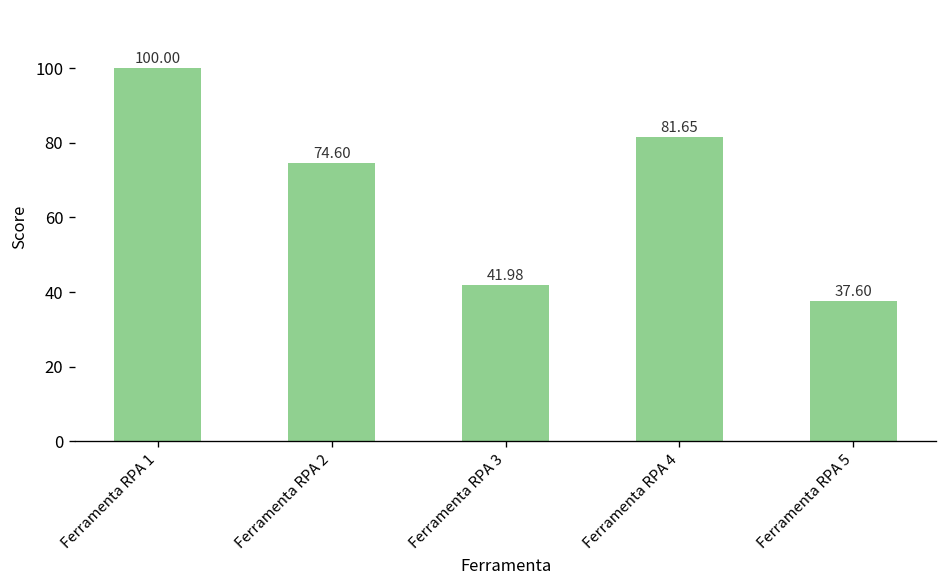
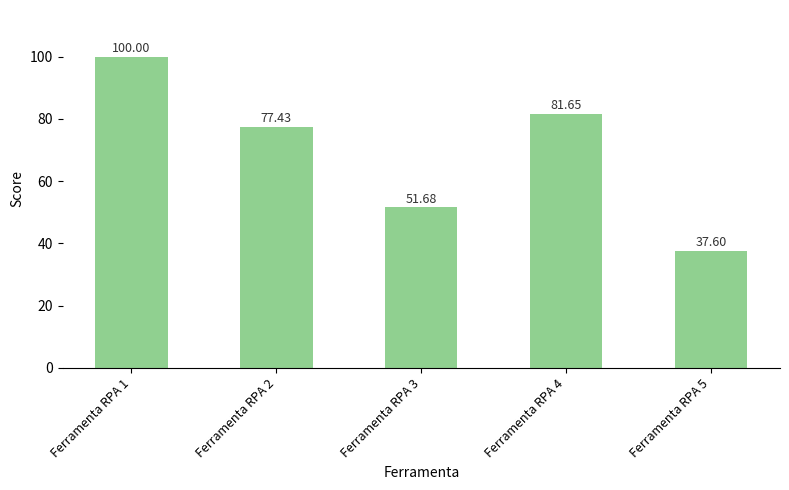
Ferramenta RPA 2: 74.60 -> 77.43
Ferramenta RPA 3: 41.98 -> 51.68
